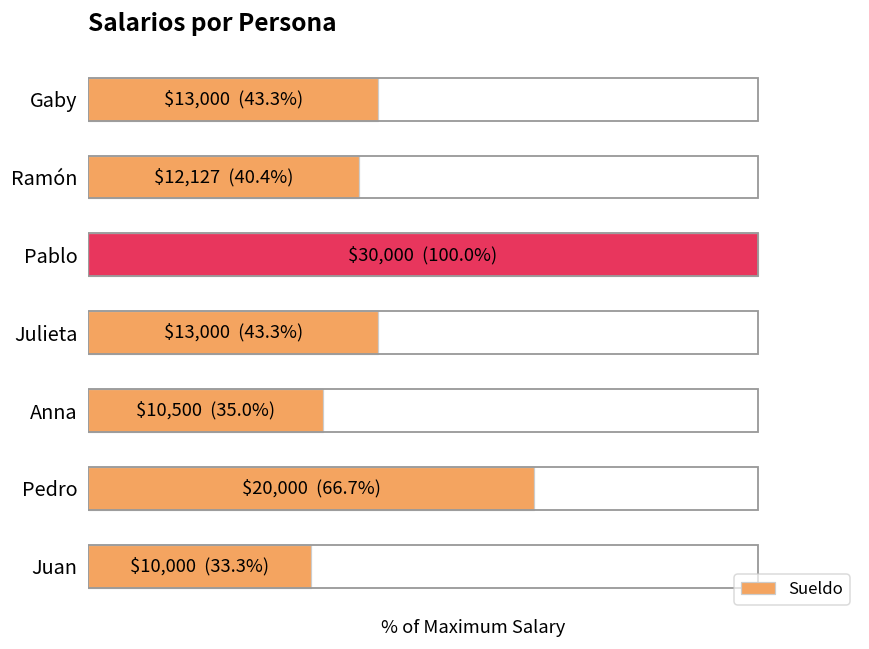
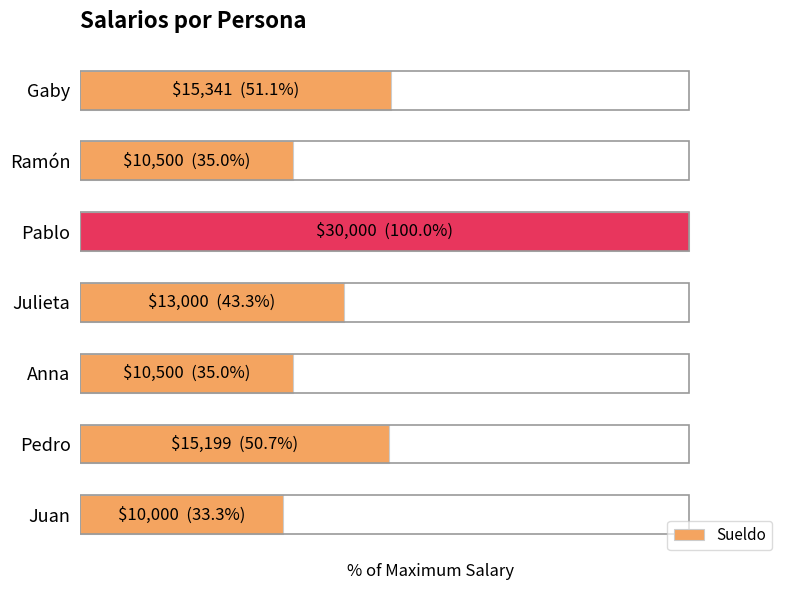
Gaby: $13,000 (43.3%) -> $15,341 (51.1%)
Ramón: $12,127 (40.4%) -> $10,500 (35.0%)
Pedro: $20,000 (66.7%) -> $15,199 (50.7%)
